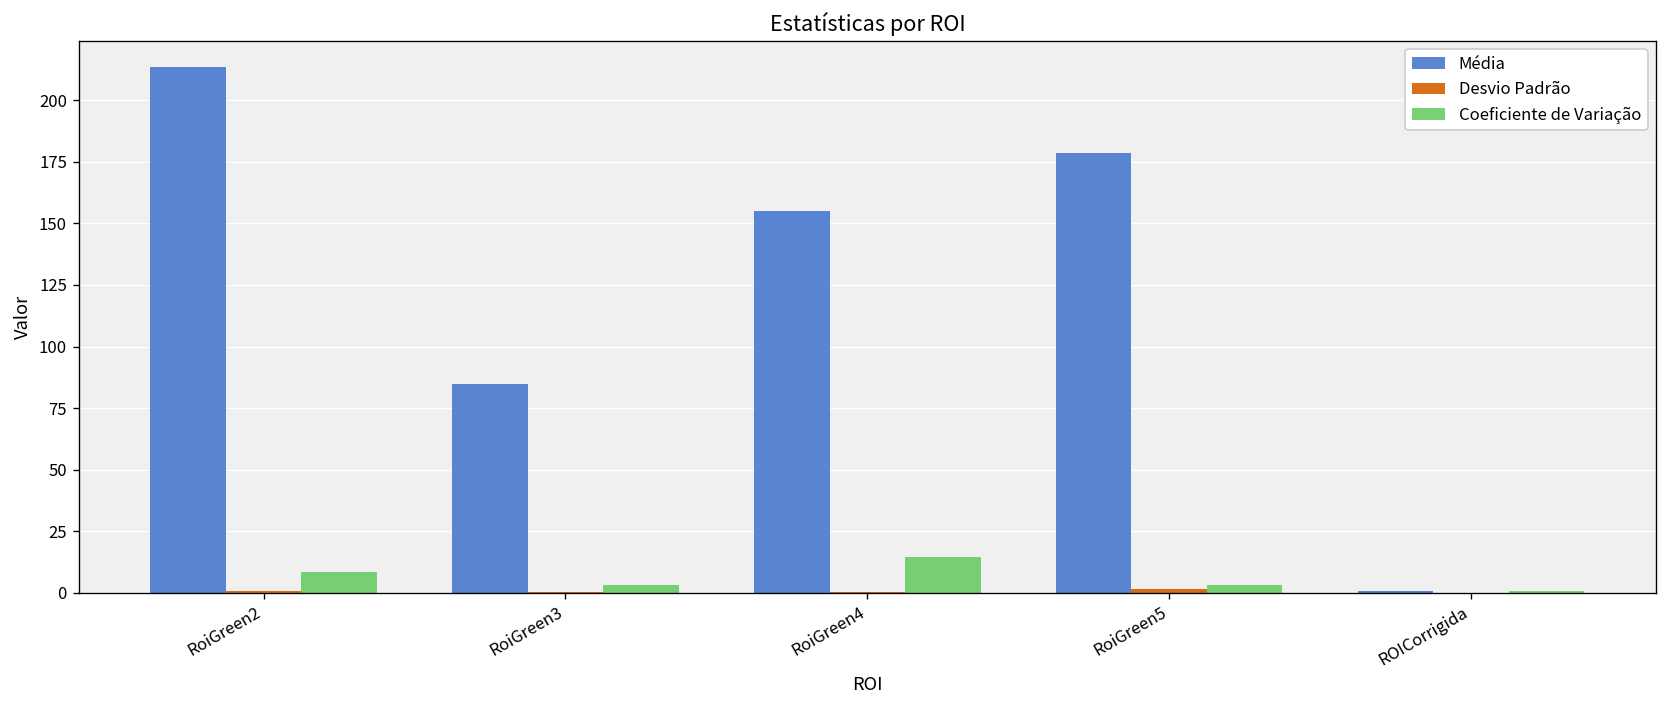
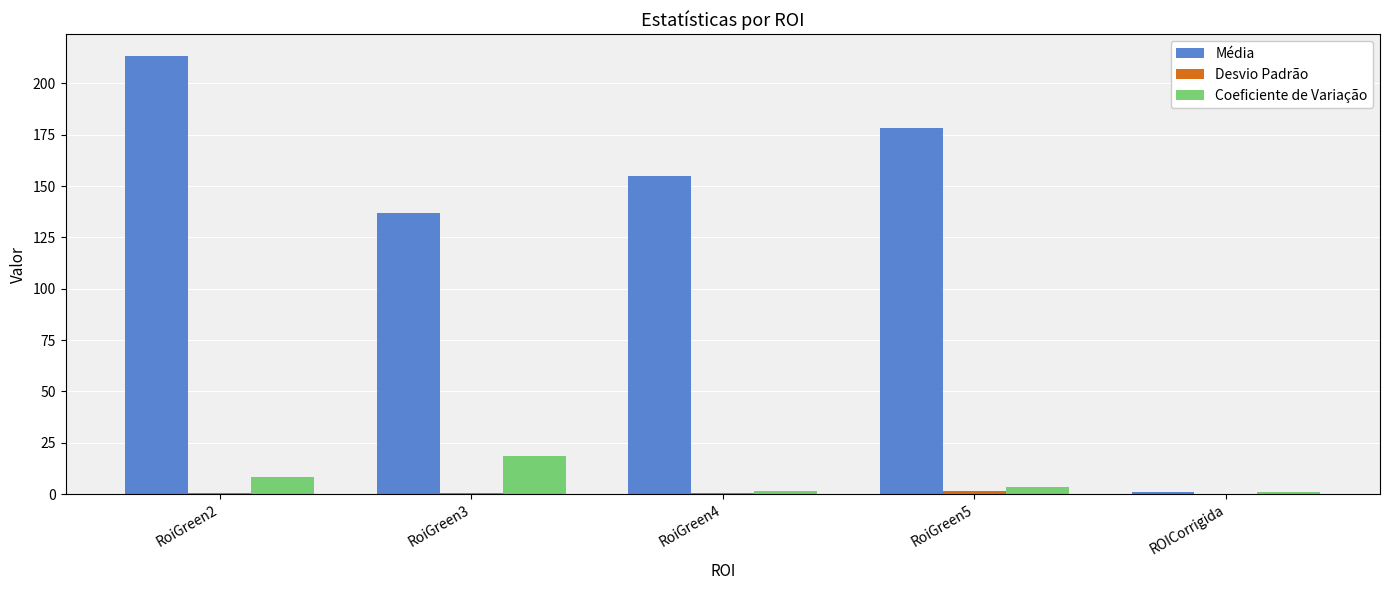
Média, RoiGreen3: 85 -> 137
Coeficiente de Variação, RoiGreen3: 3 -> 18
Coeficiente de Variação, RoiGreen4: 15 -> 2
